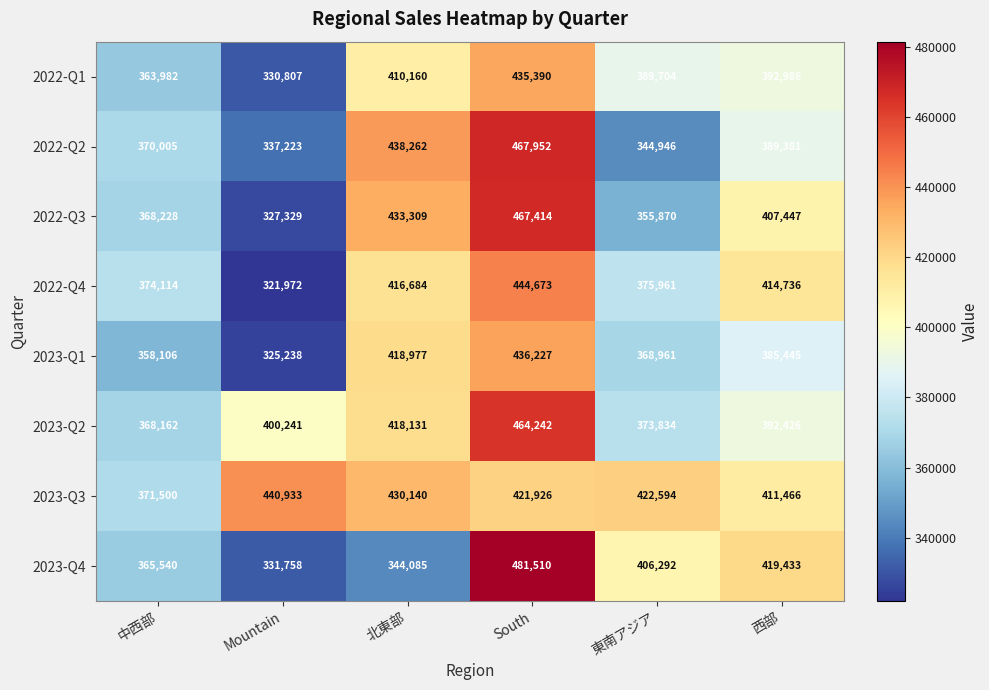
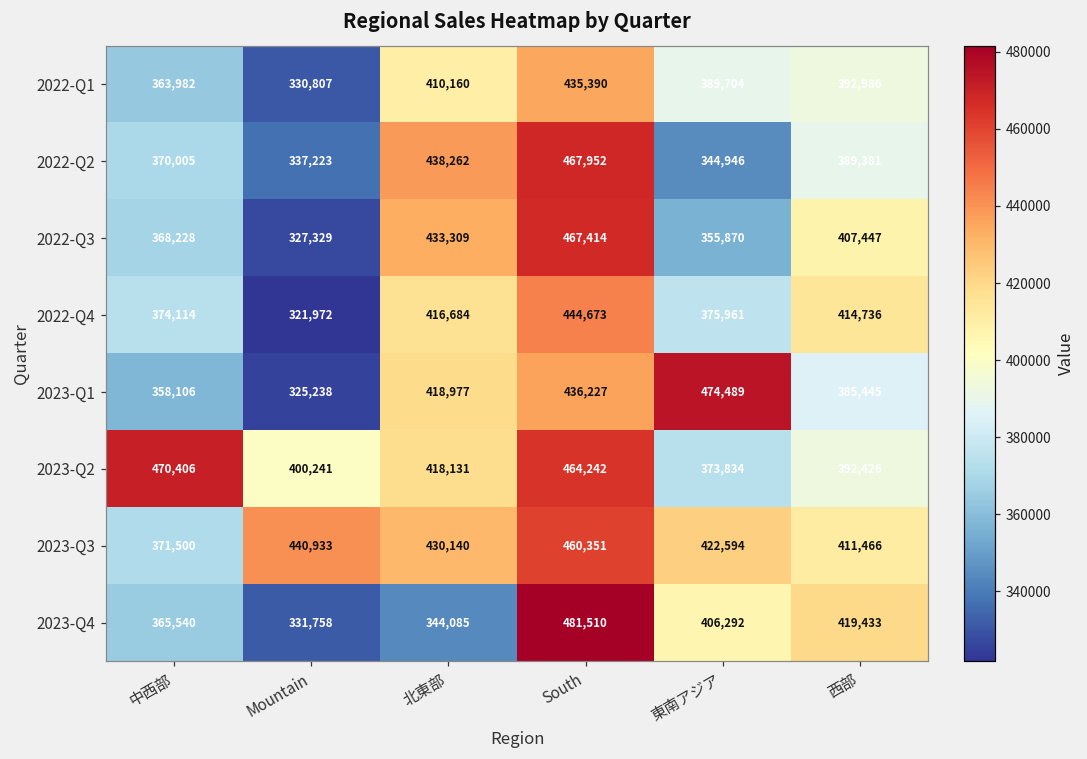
2023-Q1, 東南アジア: 368,961 -> 474,489
2023-Q2, 中西部: 368,162 -> 470,406
2023-Q3, South: 421,926 -> 460,351
